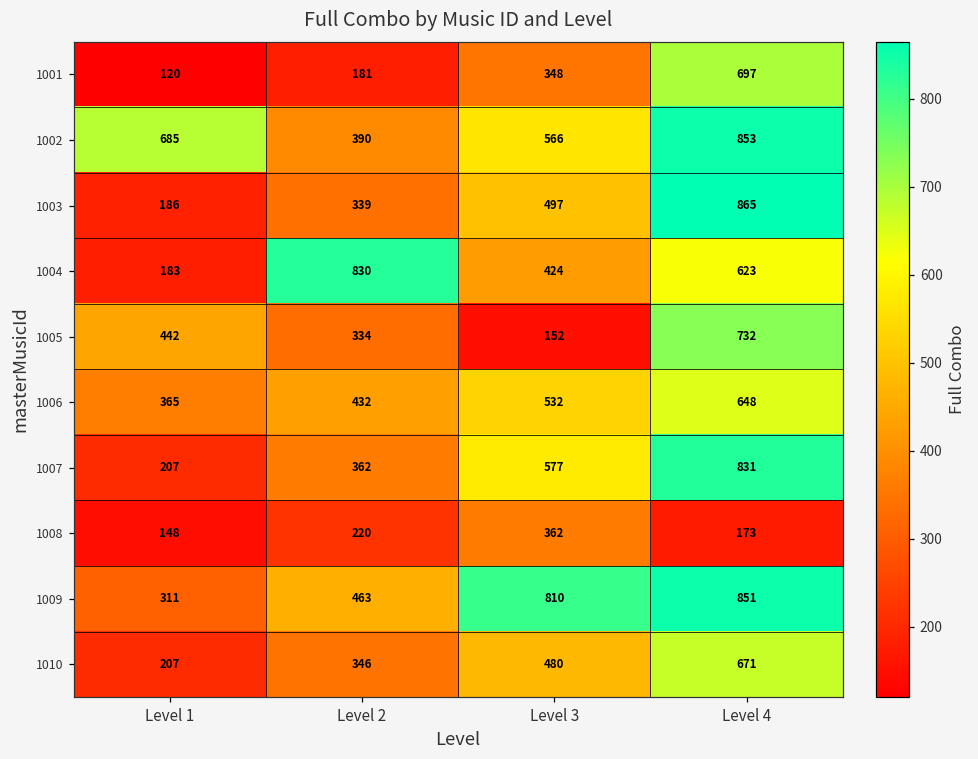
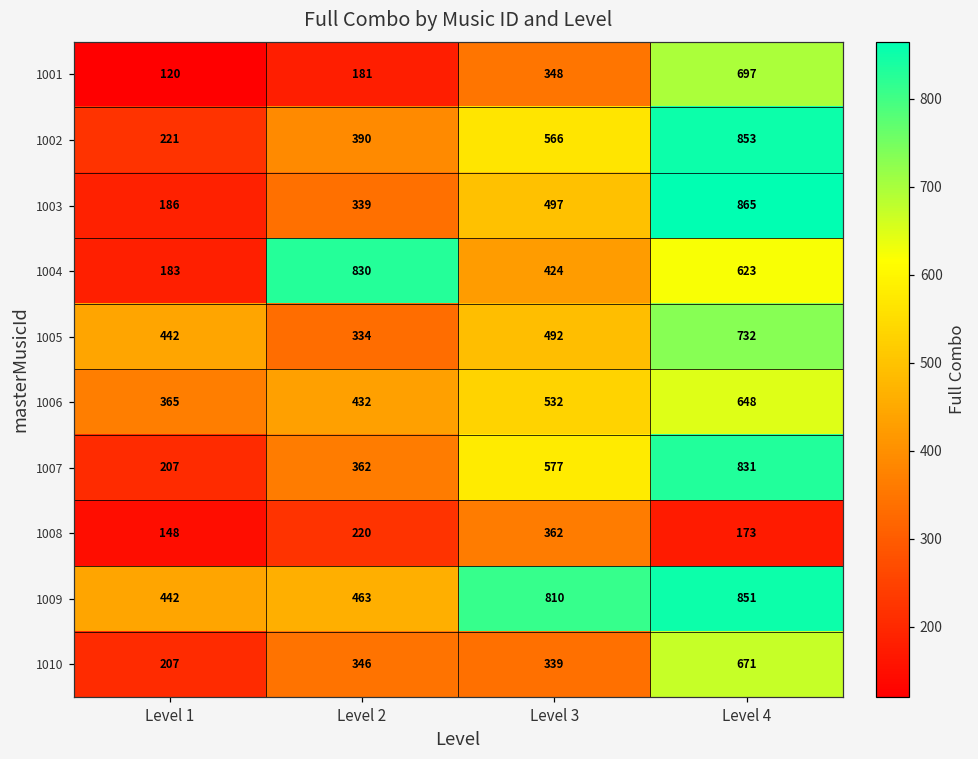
1002, Level 1: 685 -> 221
1005, Level 3: 152 -> 492
1009, Level 1: 311 -> 442
1010, Level 3: 480 -> 339
